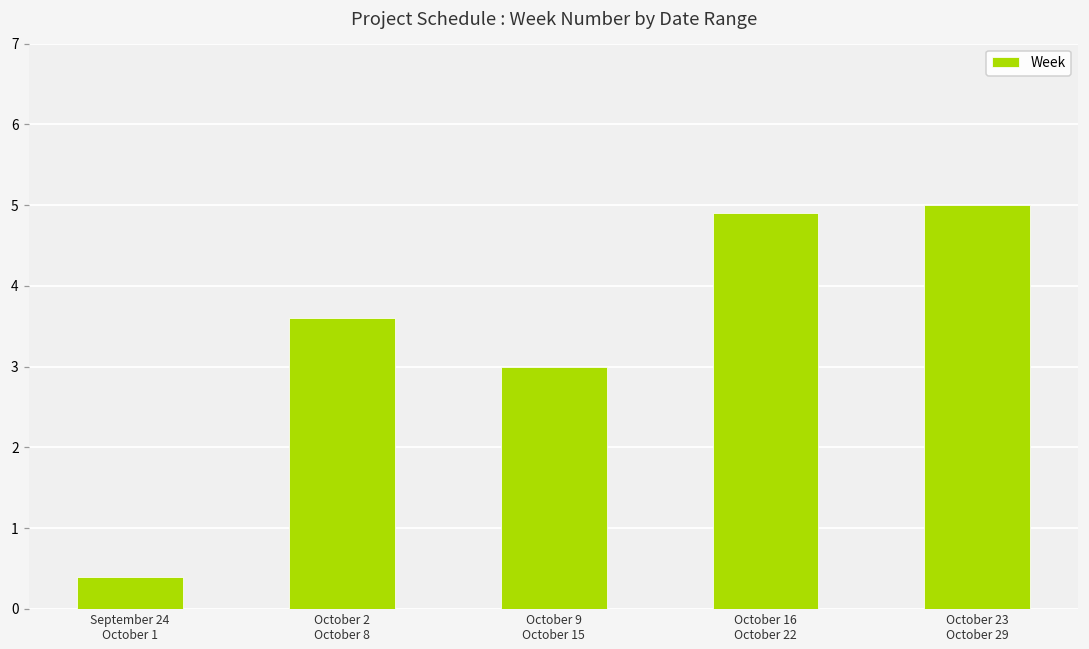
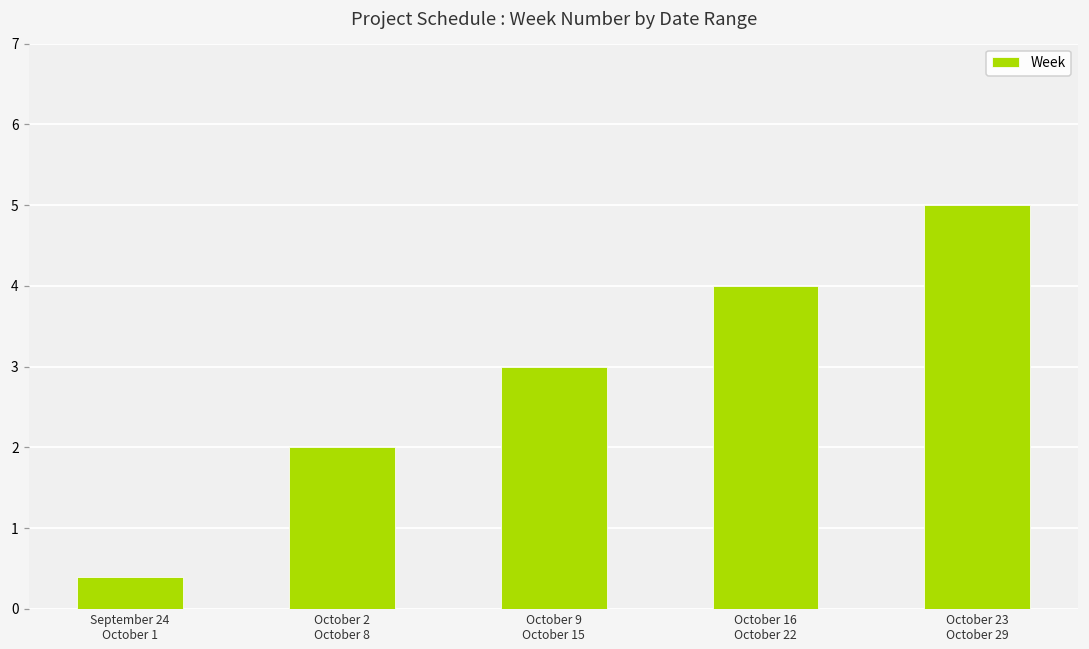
October 2 October 8: 3.6 -> 2.0
October 16 October 22: 4.9 -> 4.0
